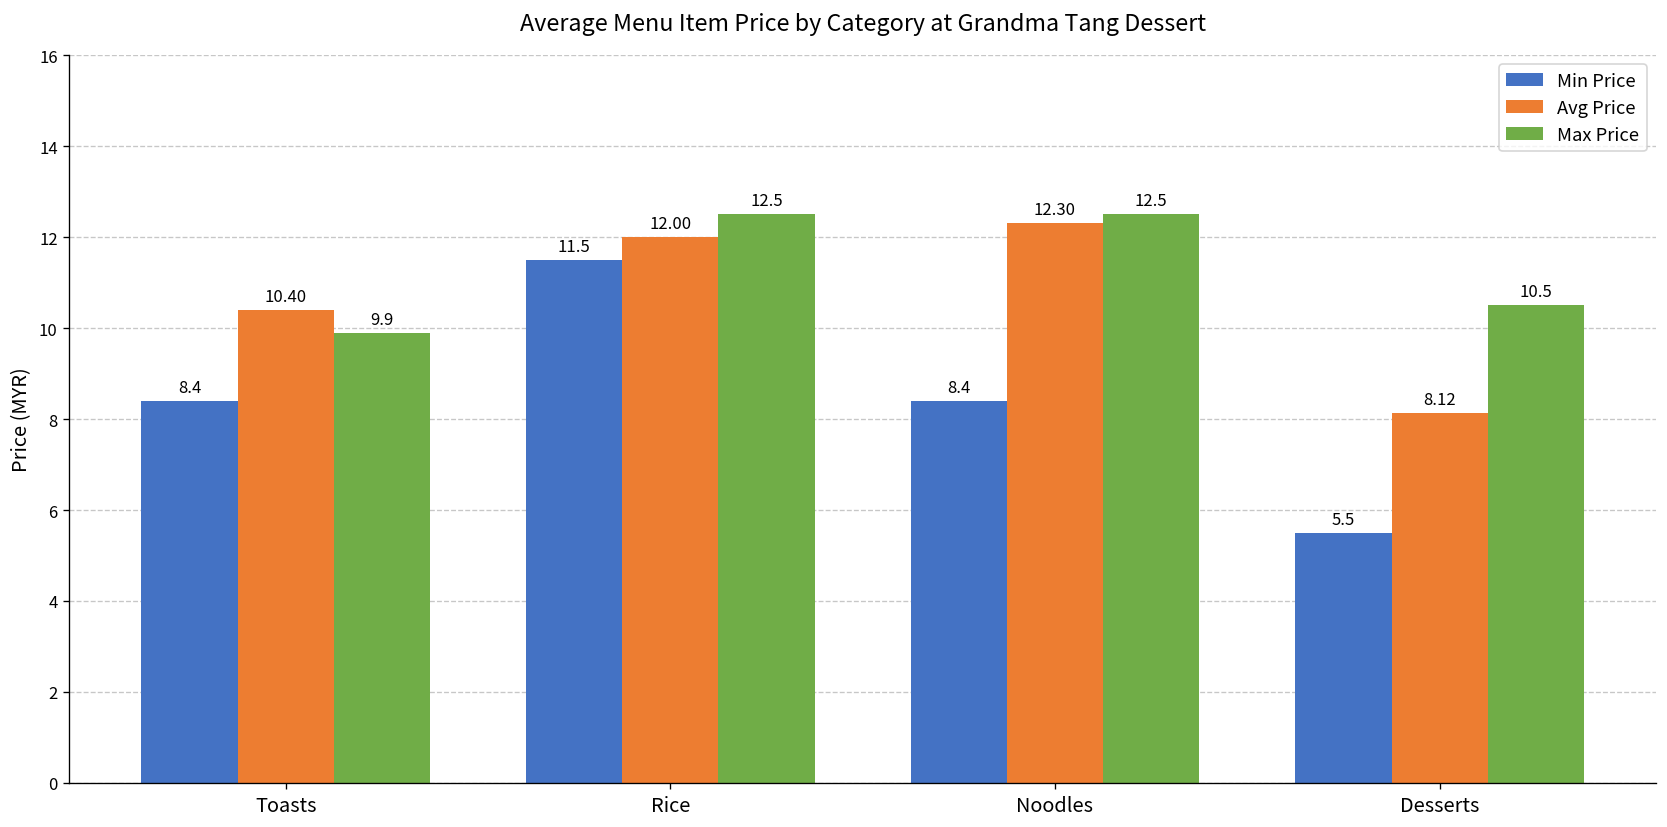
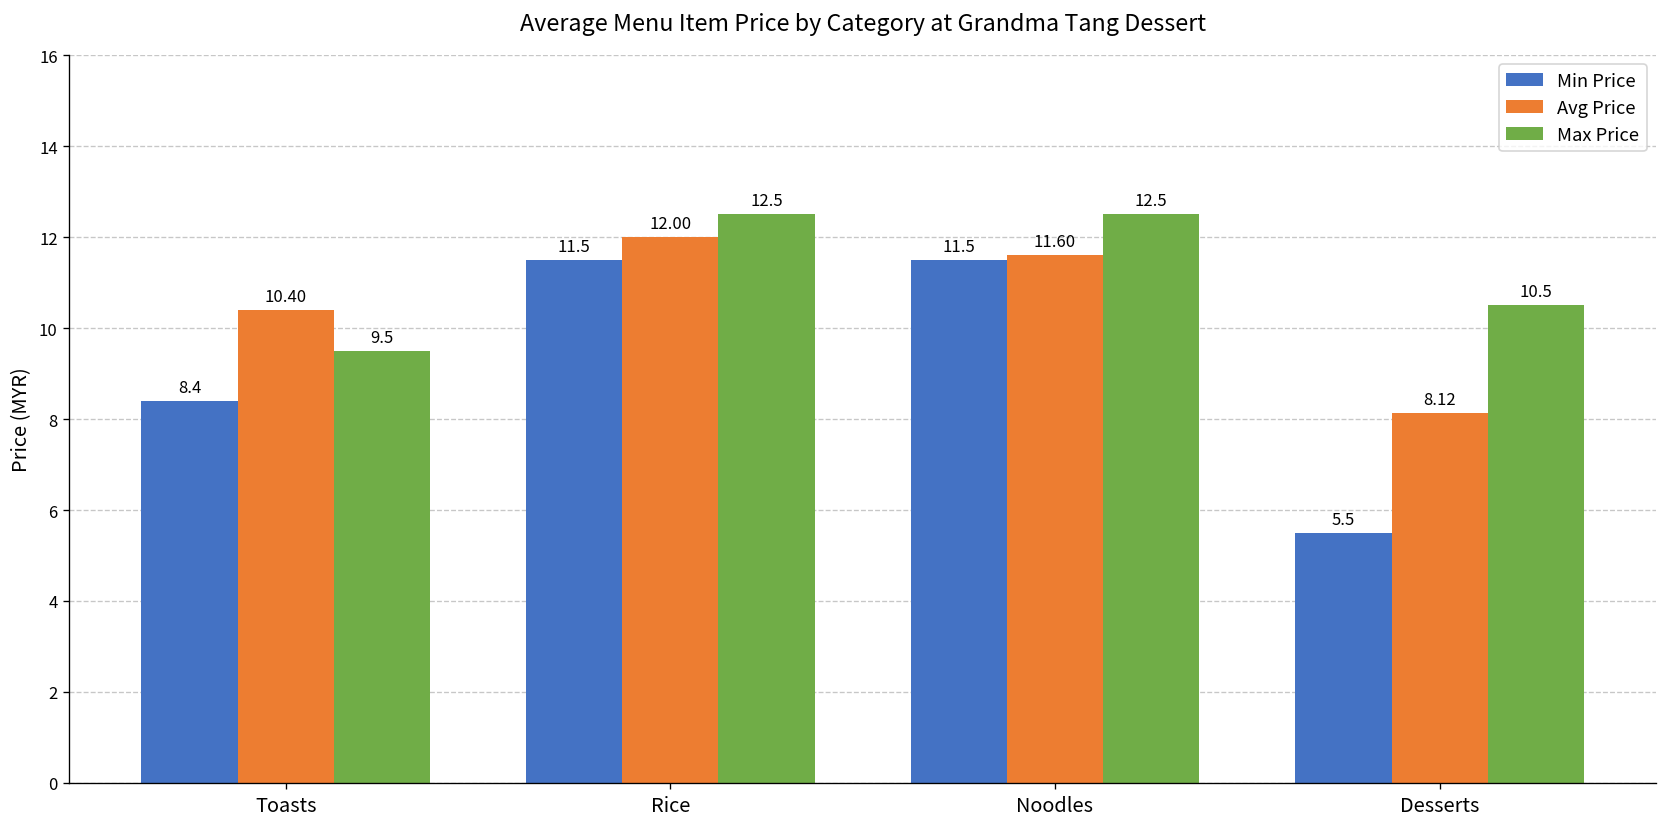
Max Price, Toasts: 9.9 -> 9.5
Min Price, Noodles: 8.4 -> 11.5
Avg Price, Noodles: 12.30 -> 11.60
